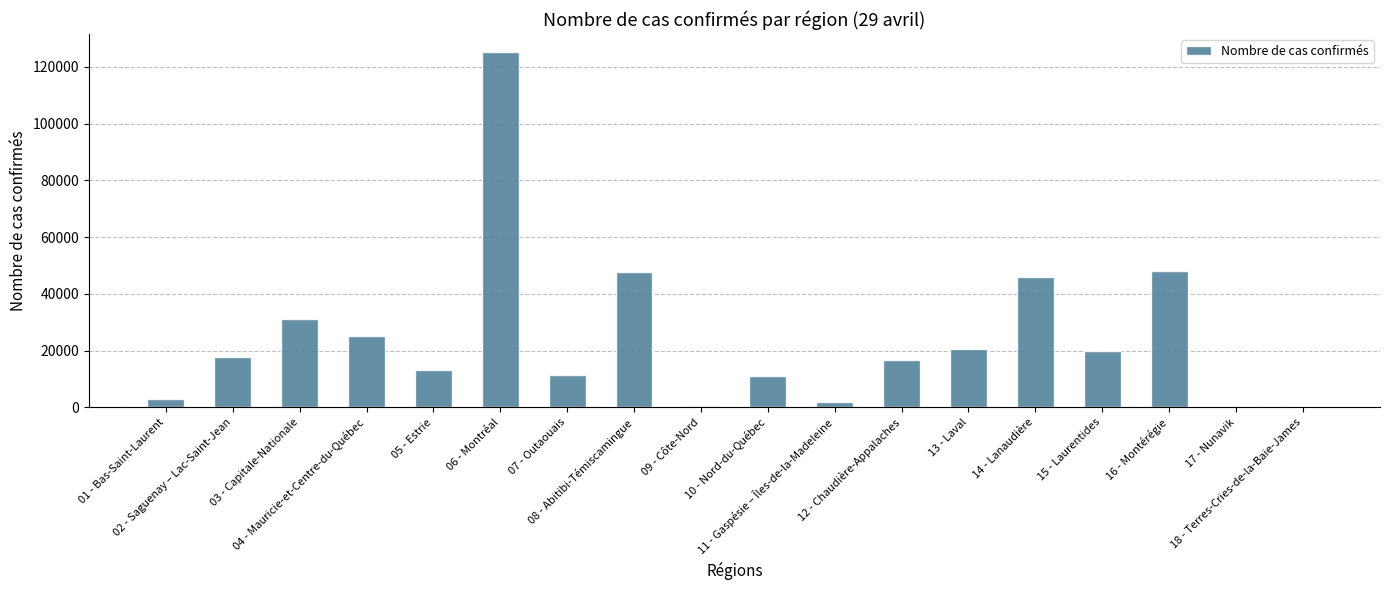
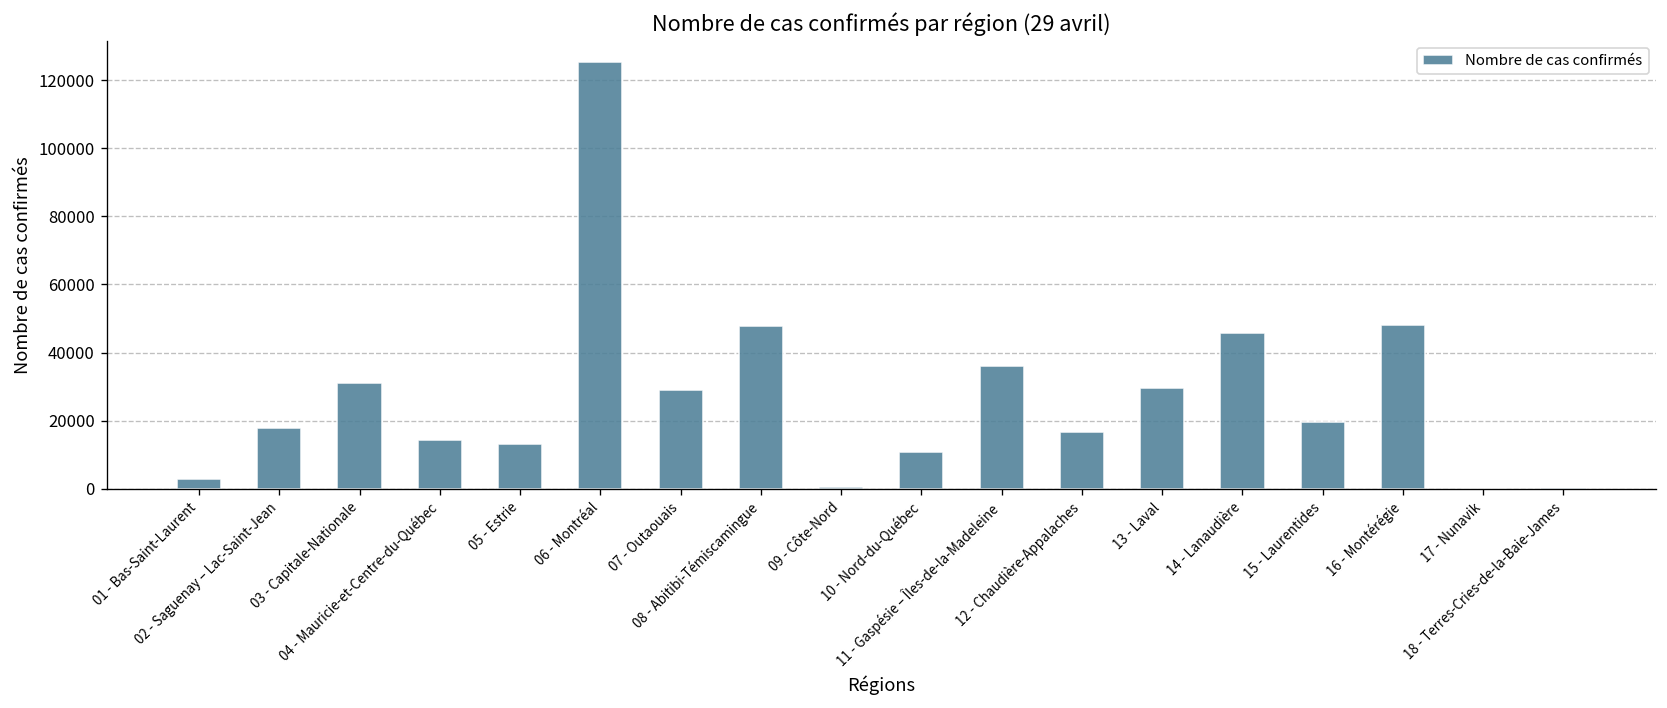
04 - Mauricie-et-Centre-du-Québec: 25000 -> 14000
07 - Outaouais: 11000 -> 29000
11 - Gaspésie – Îles-de-la-Madeleine: 2000 -> 36000
13 - Laval: 20000 -> 30000
